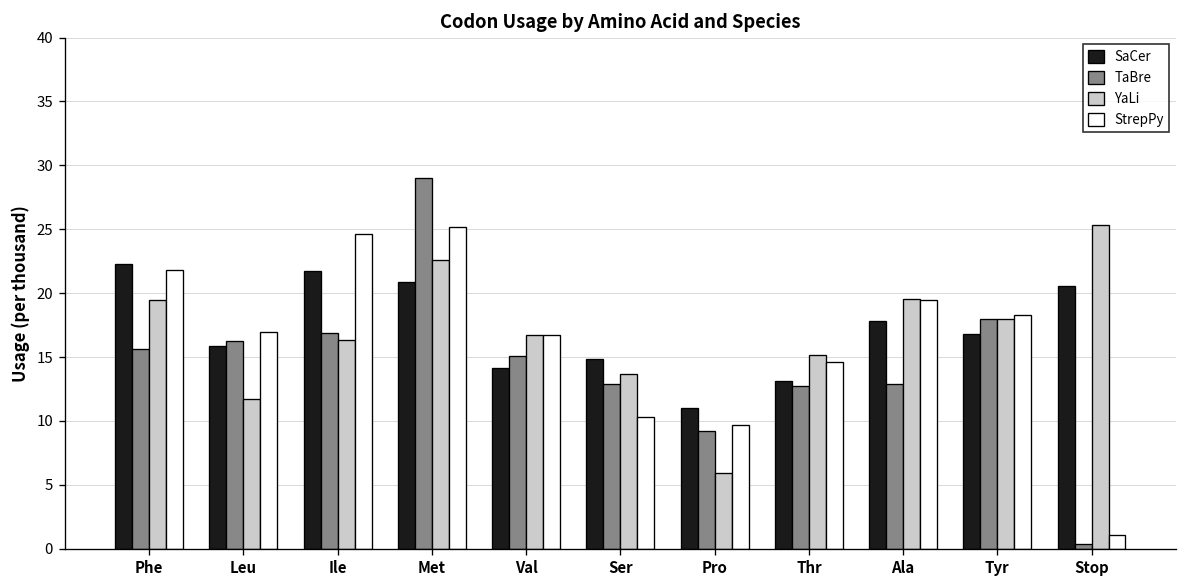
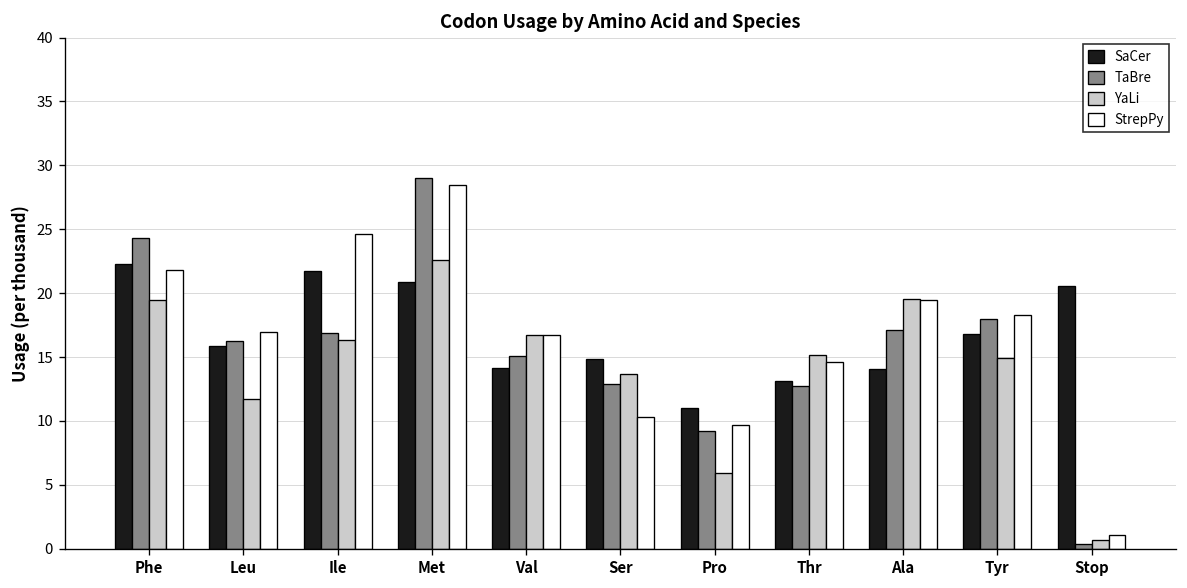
TaBre, Phe: 15.6 -> 24.4
StrepPy, Met: 25.2 -> 28.5
SaCer, Ala: 17.8 -> 14.1
TaBre, Ala: 12.9 -> 17.1
YaLi, Tyr: 18.0 -> 15.0
YaLi, Stop: 25.4 -> 0.7
